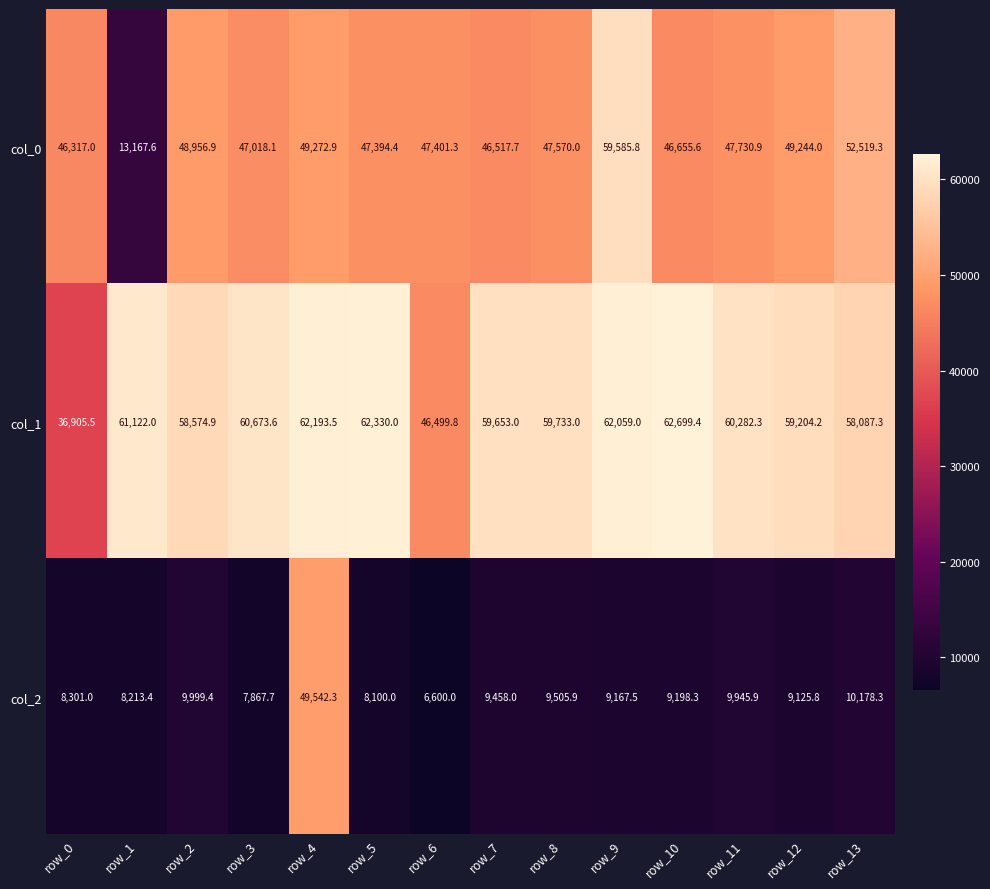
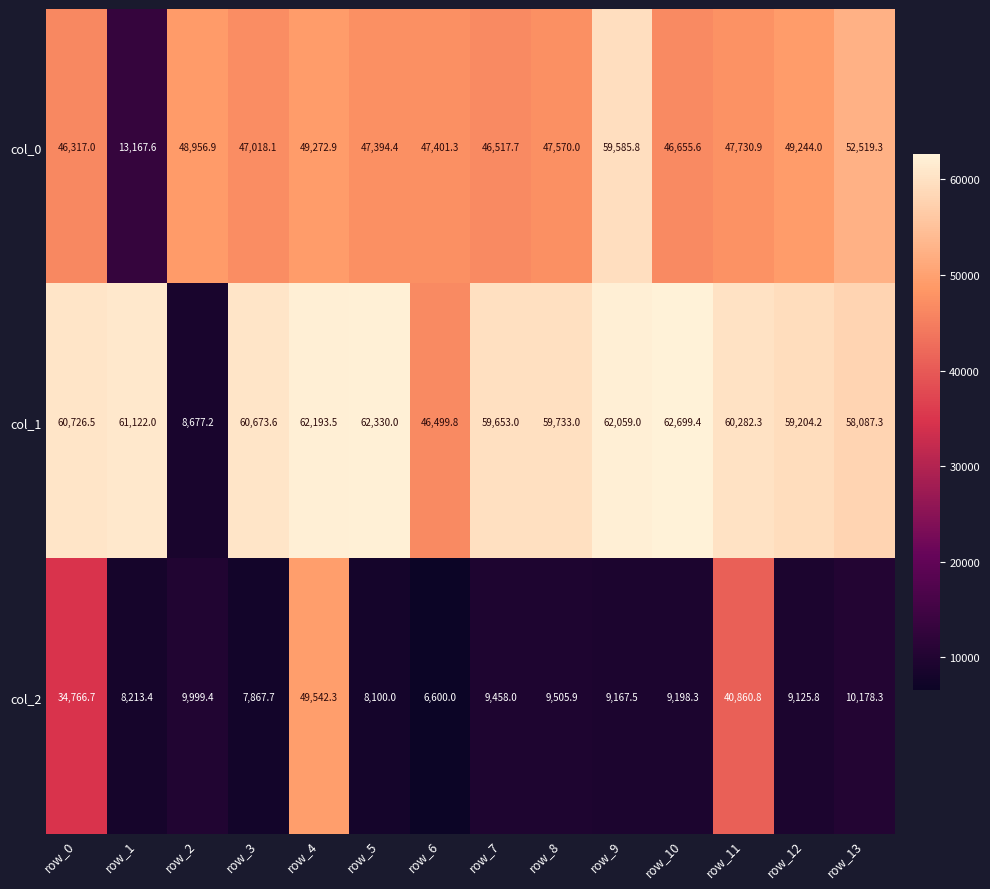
col_1, row_0: 36,905.5 -> 60,726.5
col_1, row_2: 58,574.9 -> 8,677.2
col_2, row_0: 8,301.0 -> 34,766.7
col_2, row_11: 9,945.9 -> 40,860.8
